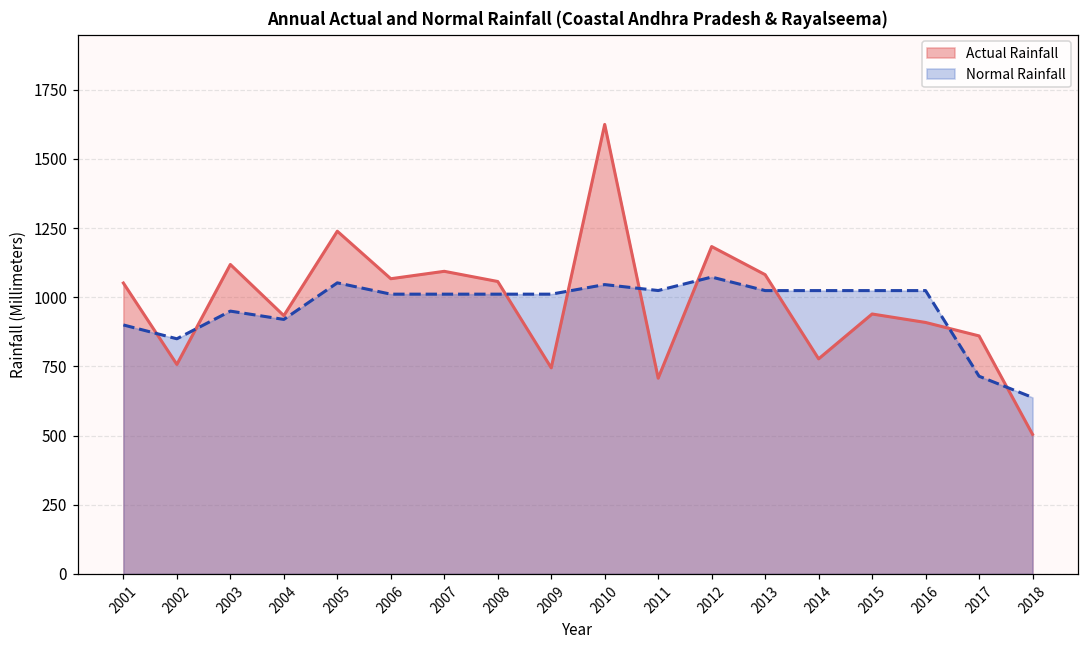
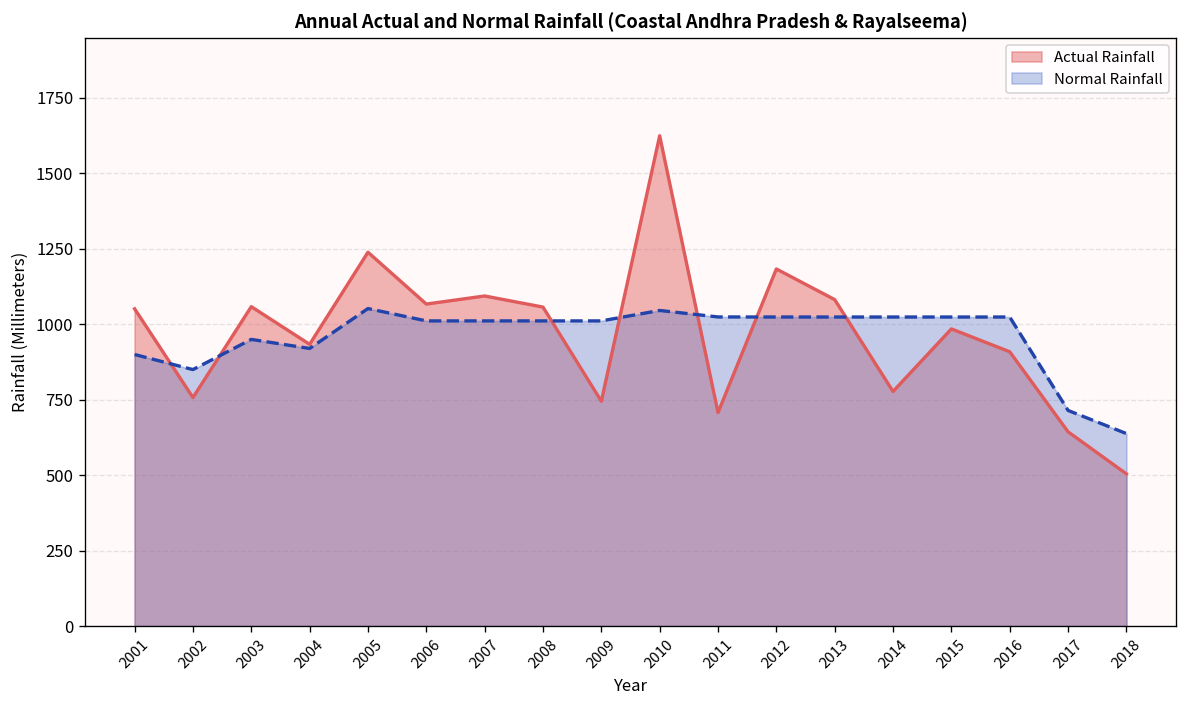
Actual Rainfall, 2003: 1120 -> 1060
Normal Rainfall, 2012: 1070 -> 1020
Actual Rainfall, 2015: 940 -> 980
Actual Rainfall, 2017: 860 -> 640
